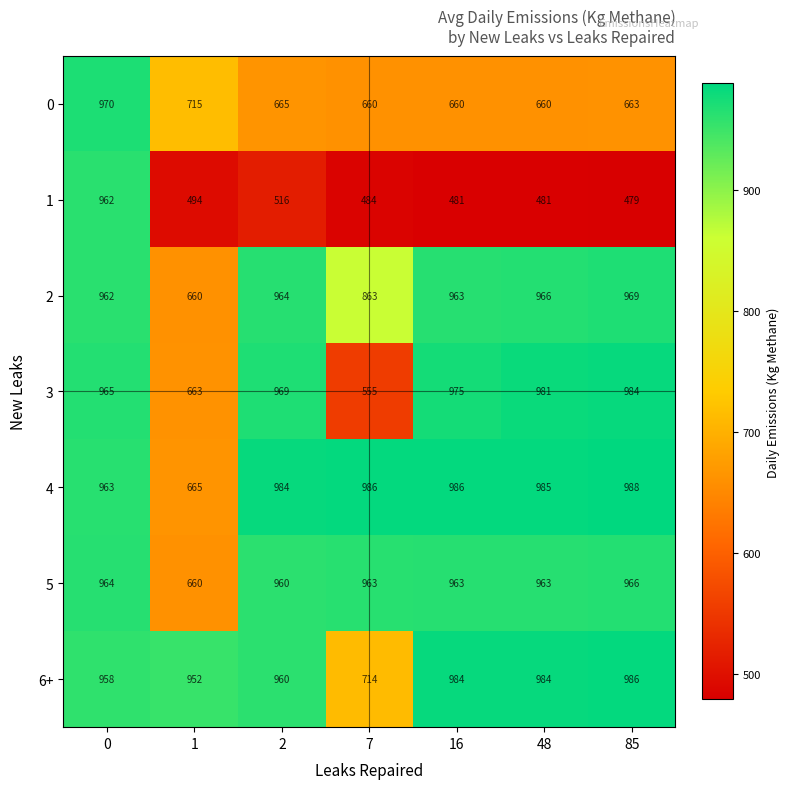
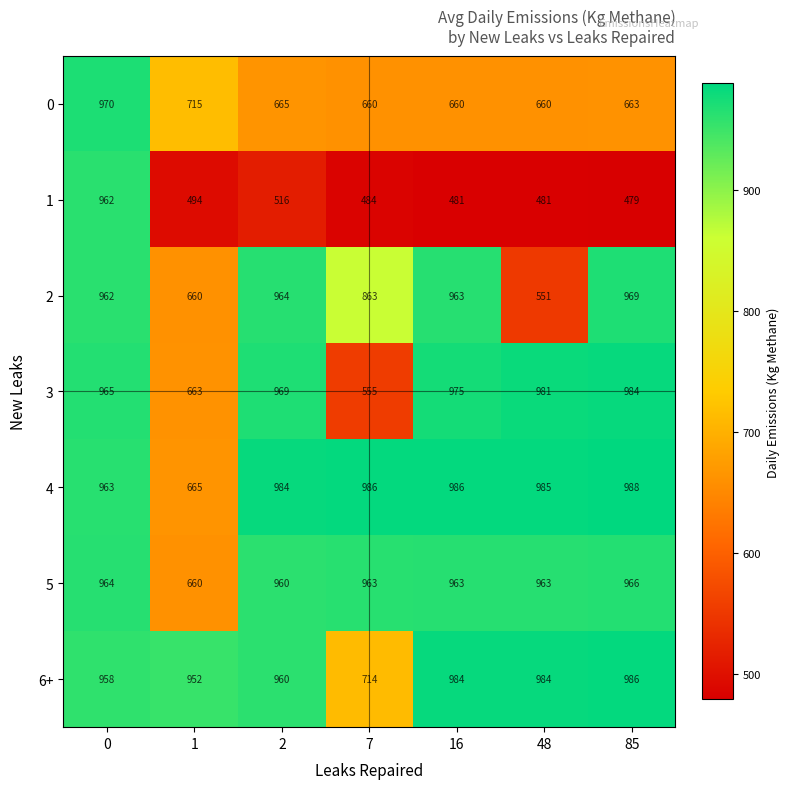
2, 48: 966 -> 551
